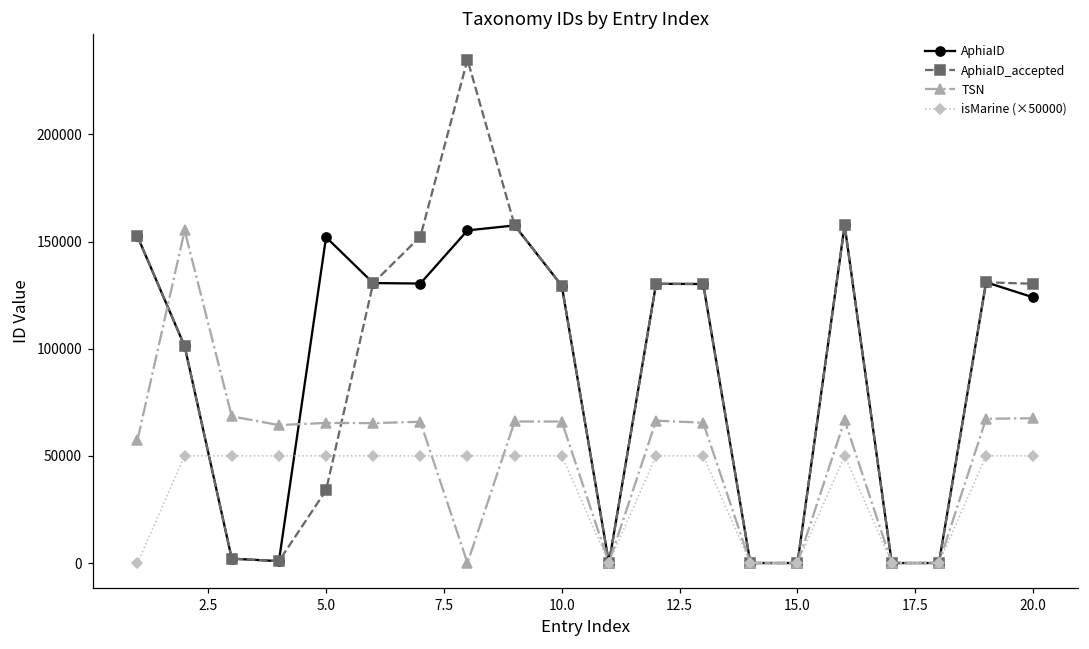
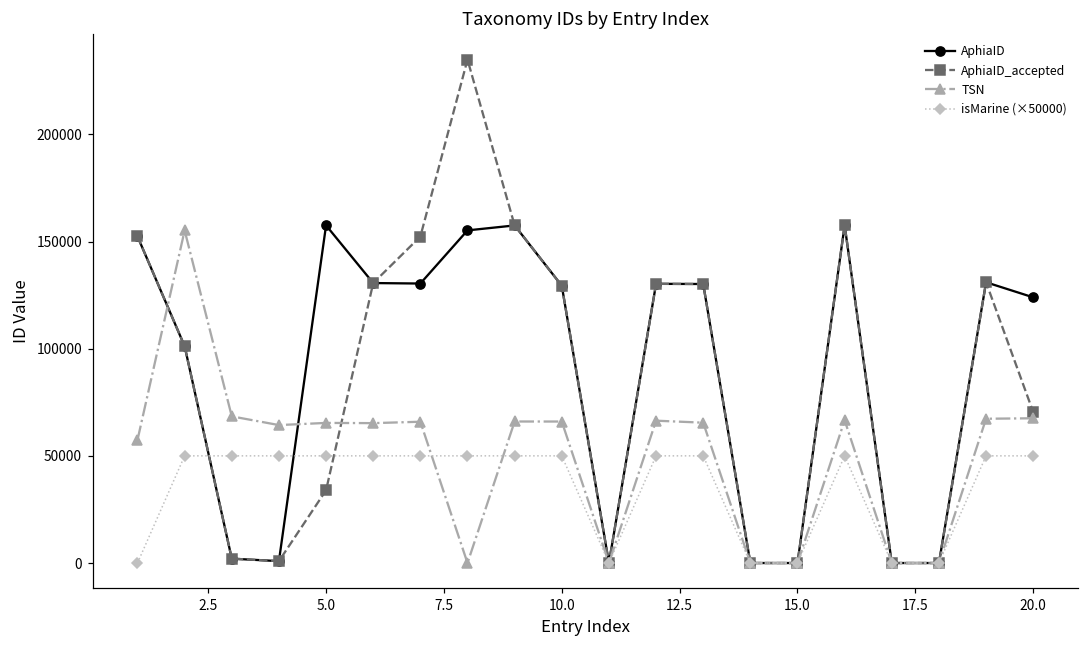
AphiaID, 5.0: 152000 -> 158000
AphiaID_accepted, 20.0: 130000 -> 70000
